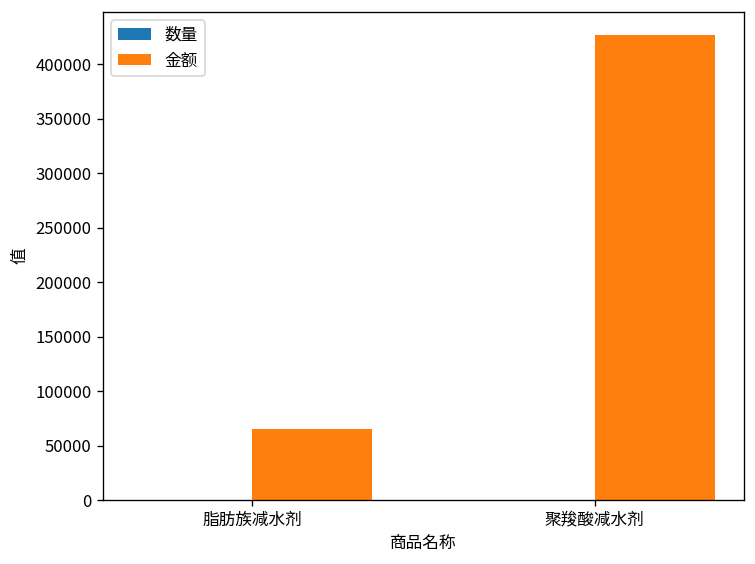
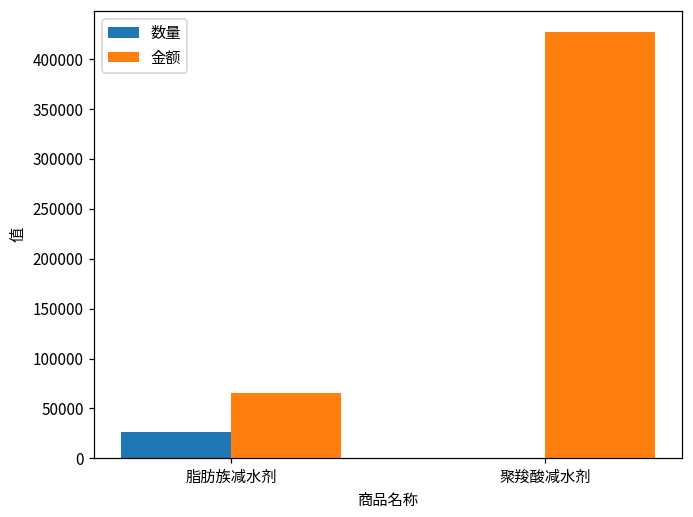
数量, 脂肪族减水剂: 0 -> 30000
